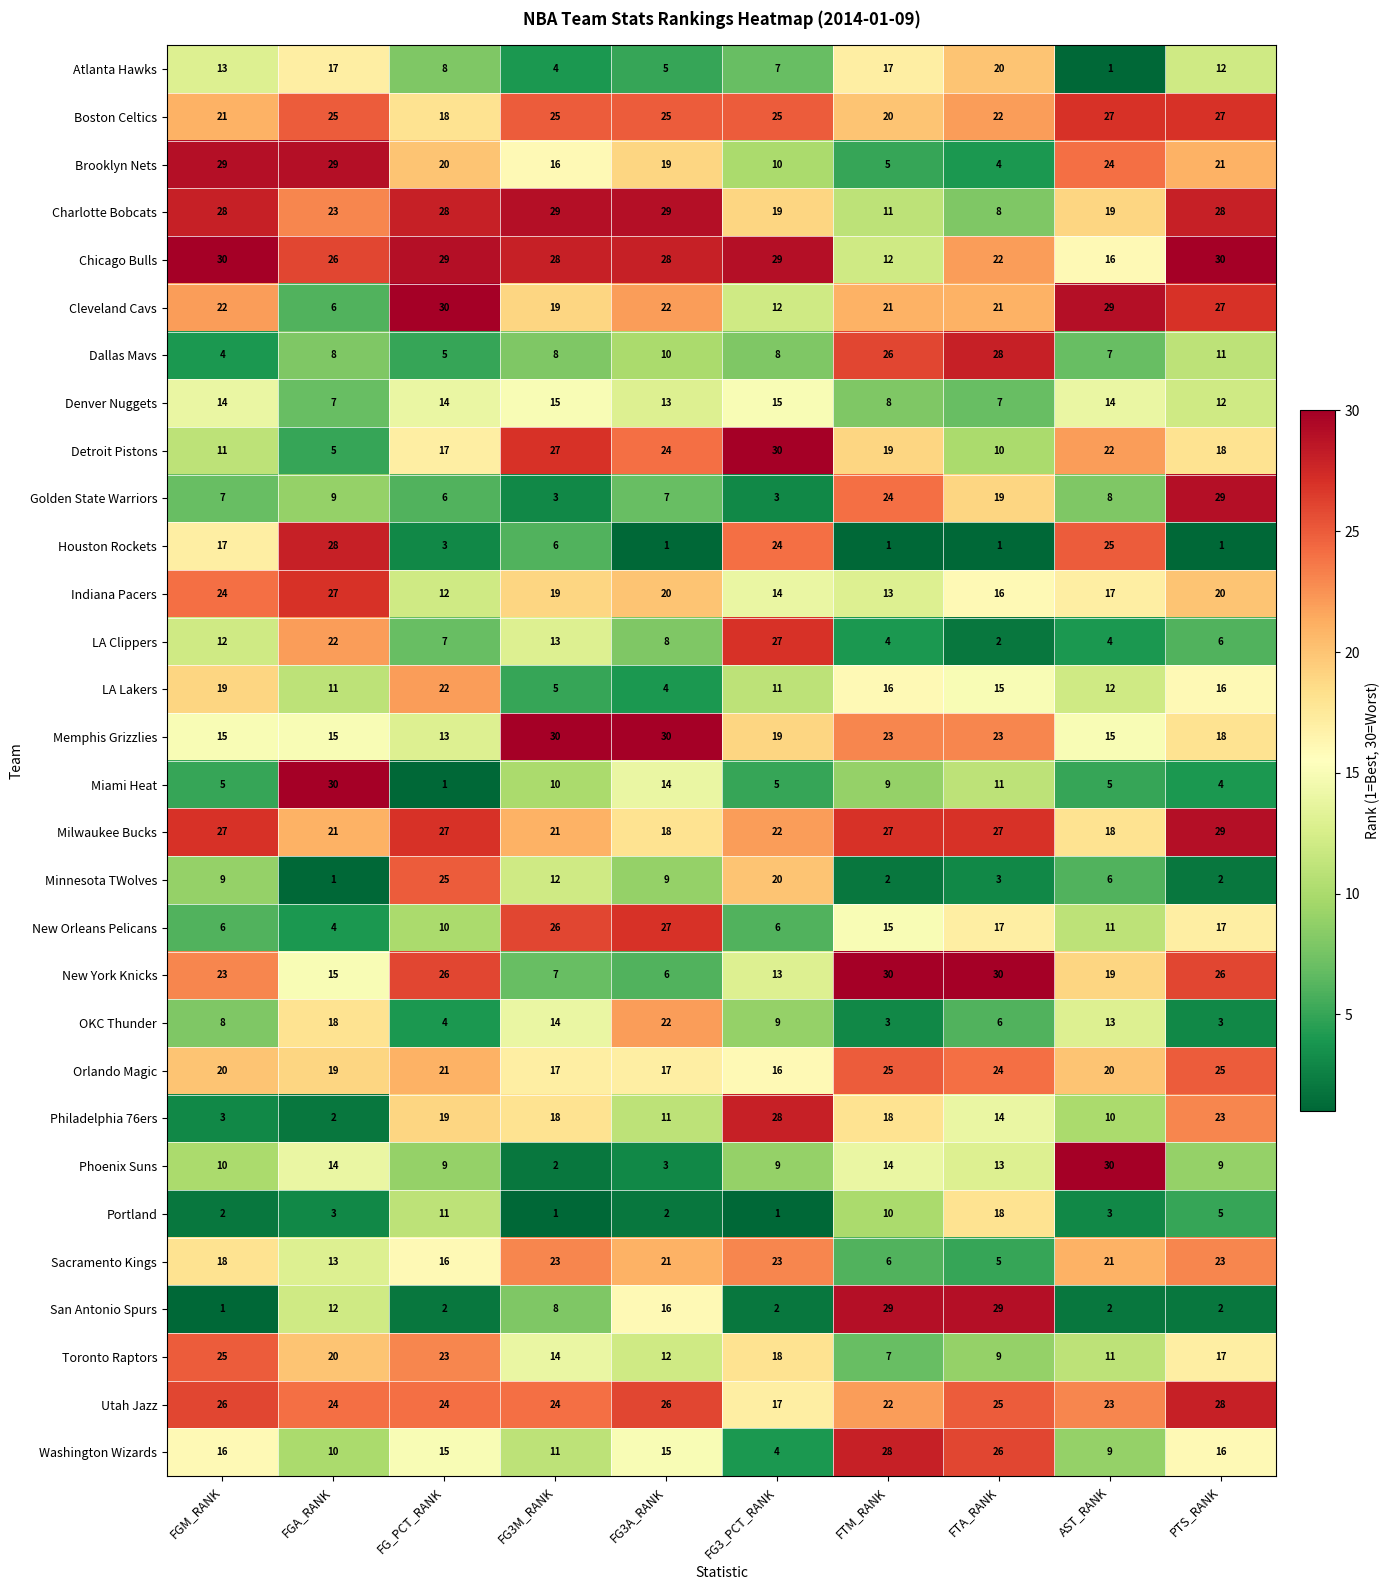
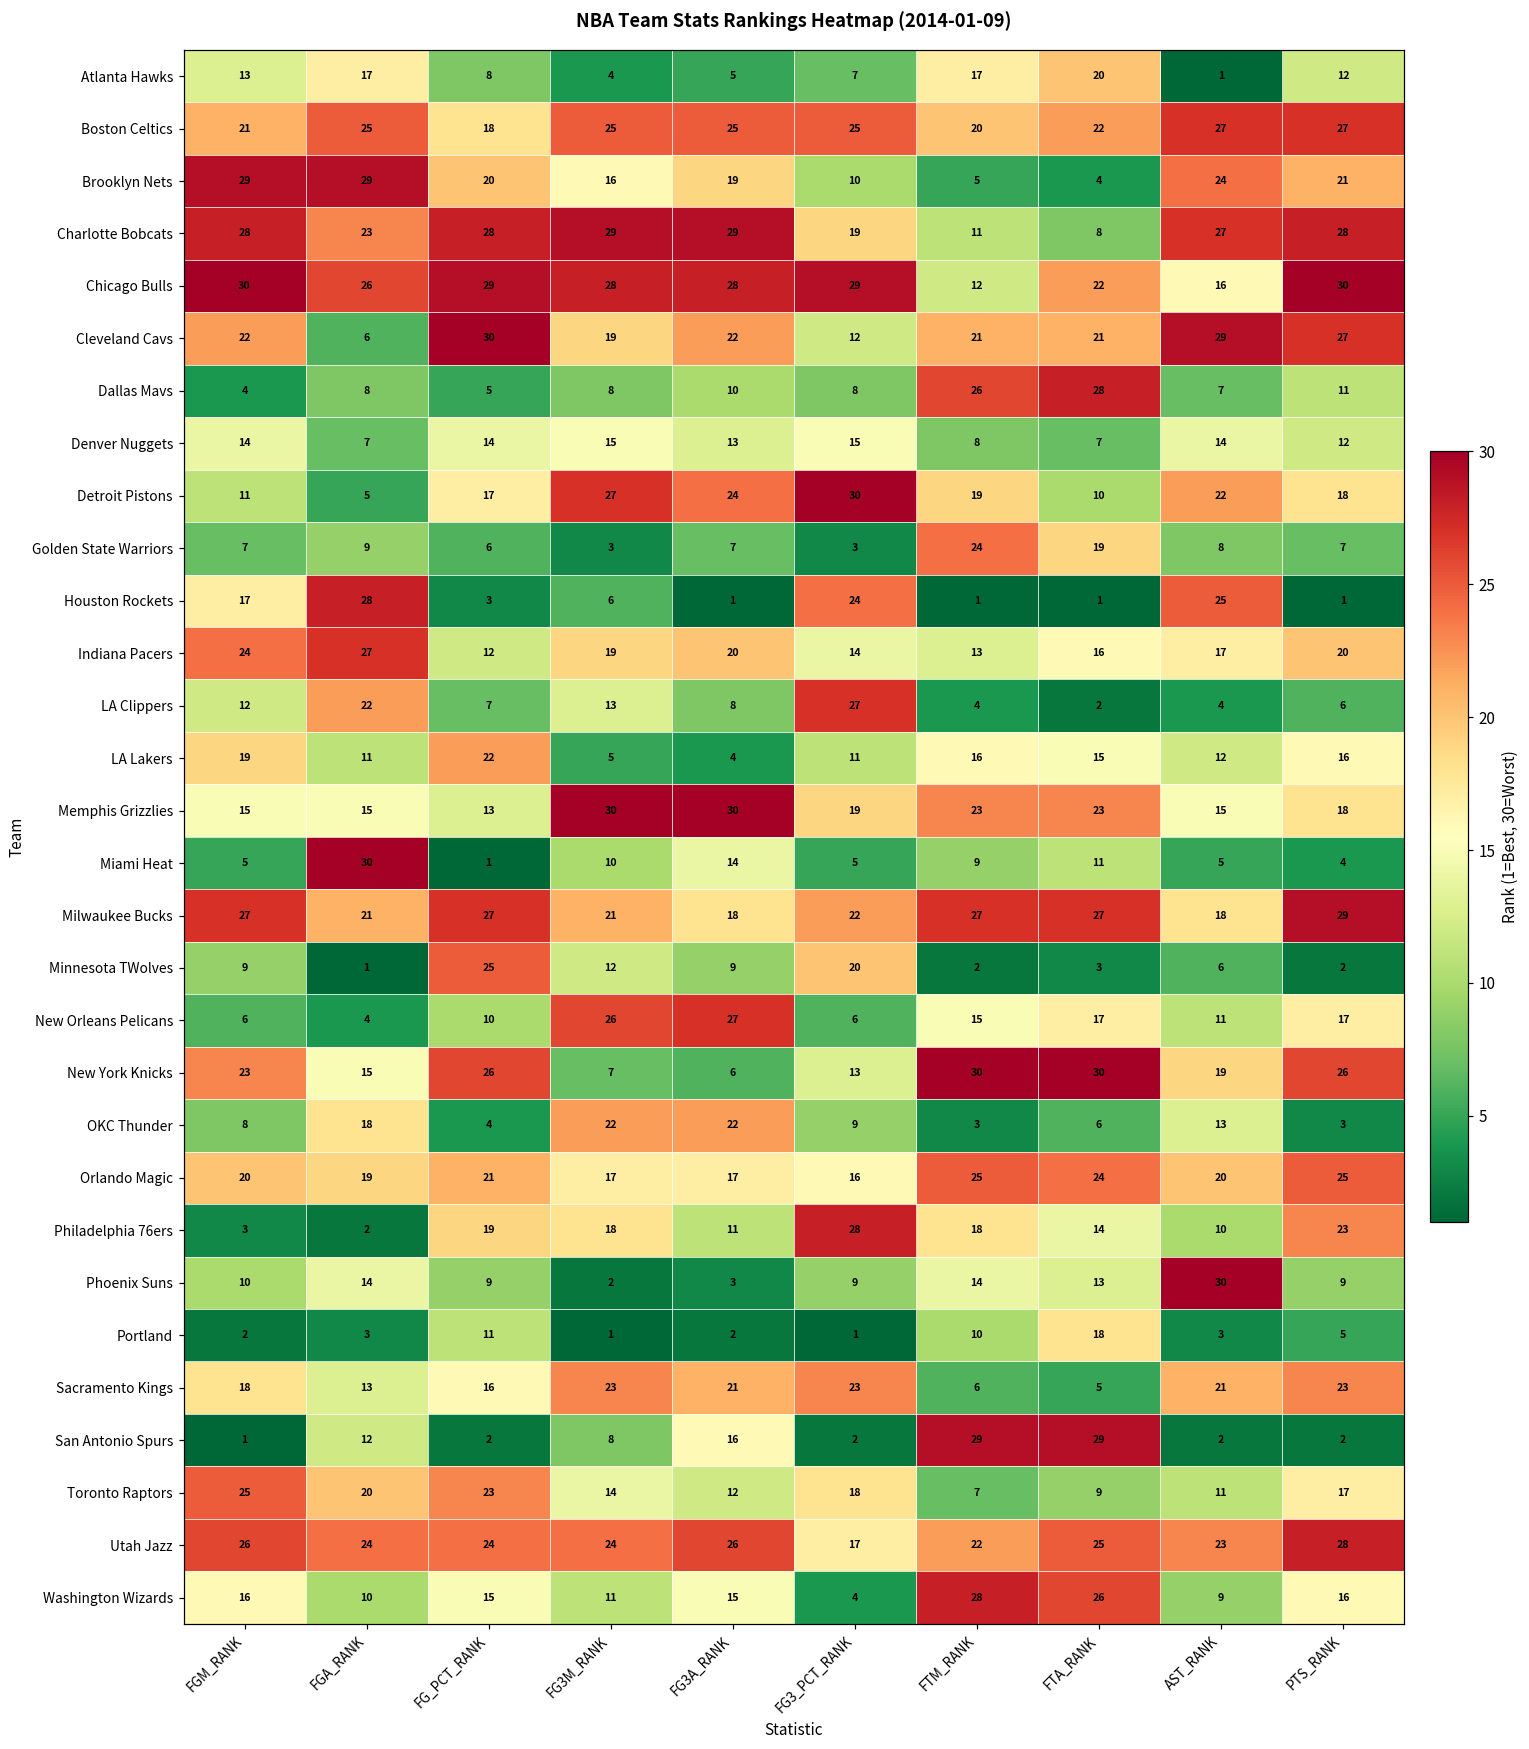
Charlotte Bobcats, AST_RANK: 19 -> 27
Golden State Warriors, PTS_RANK: 29 -> 7
OKC Thunder, FG3M_RANK: 14 -> 22
